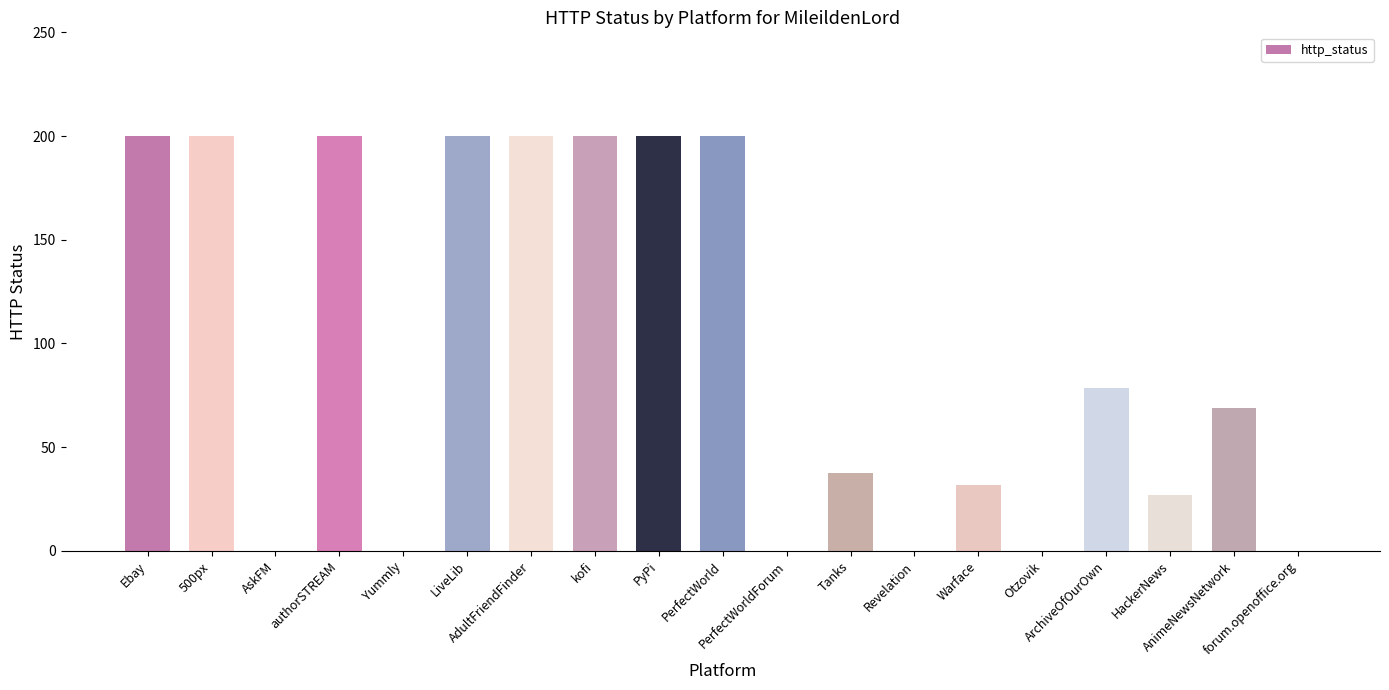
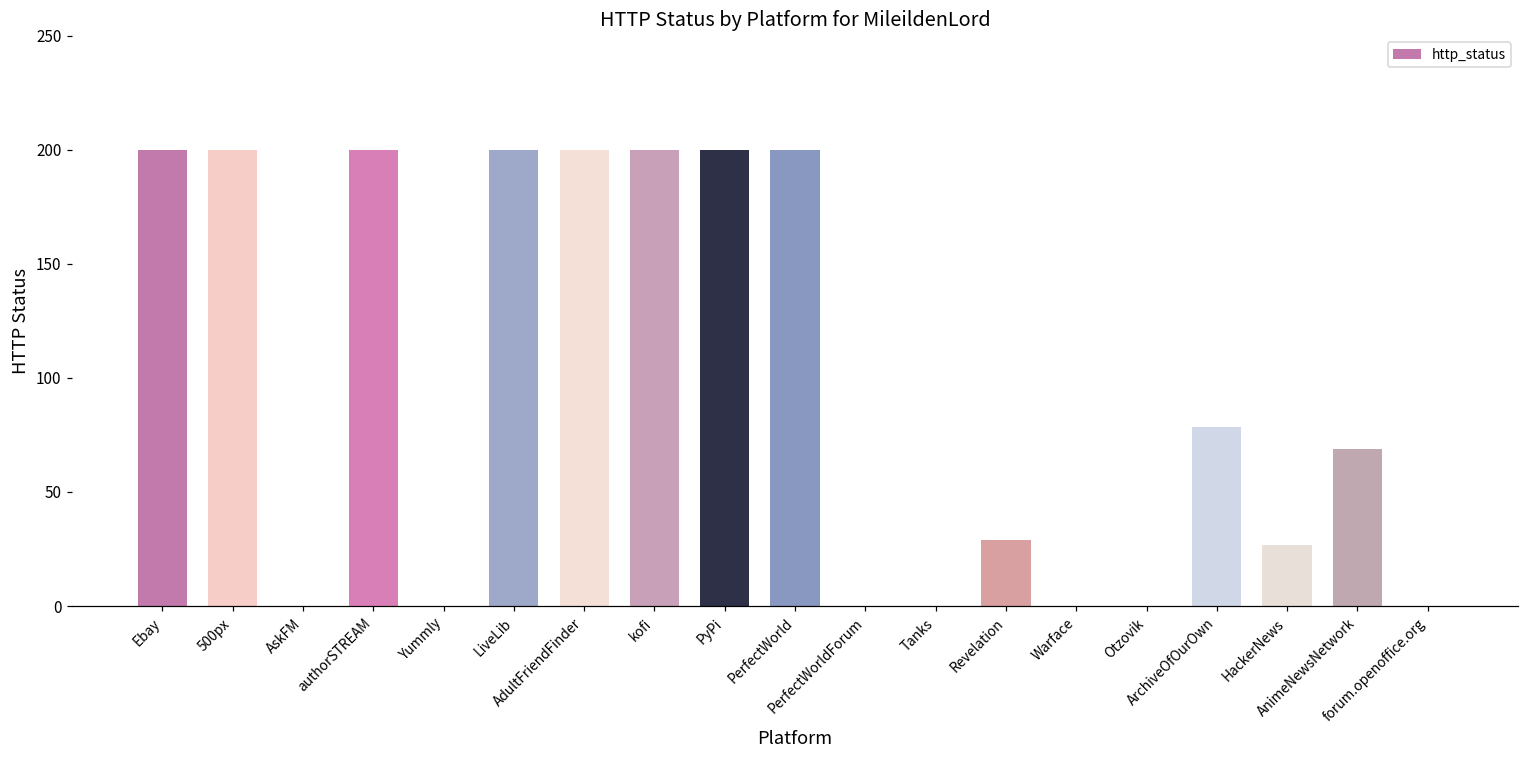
Tanks: 37 -> 0
Revelation: 0 -> 29
Warface: 32 -> 0
